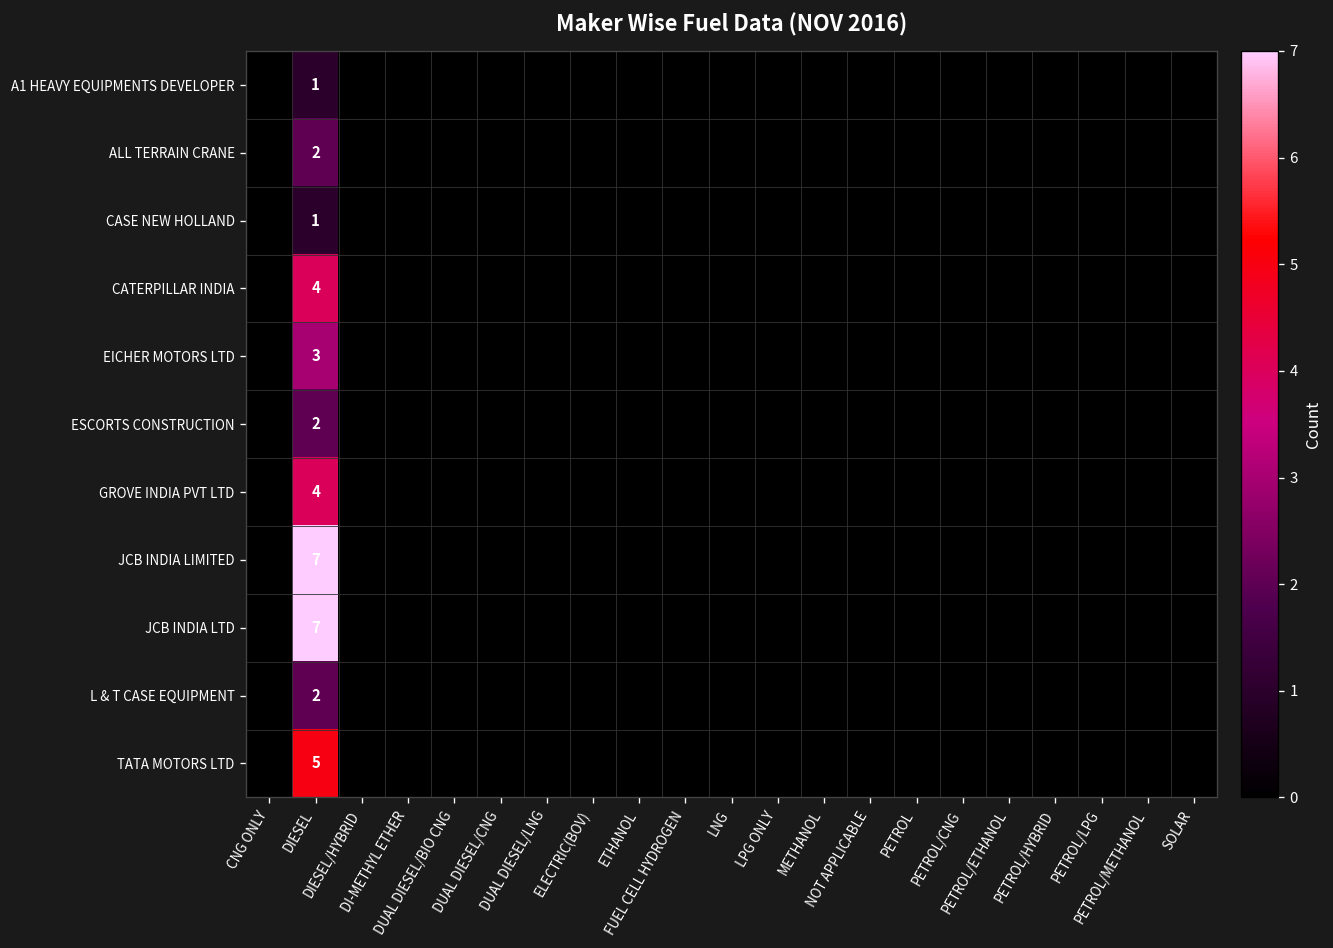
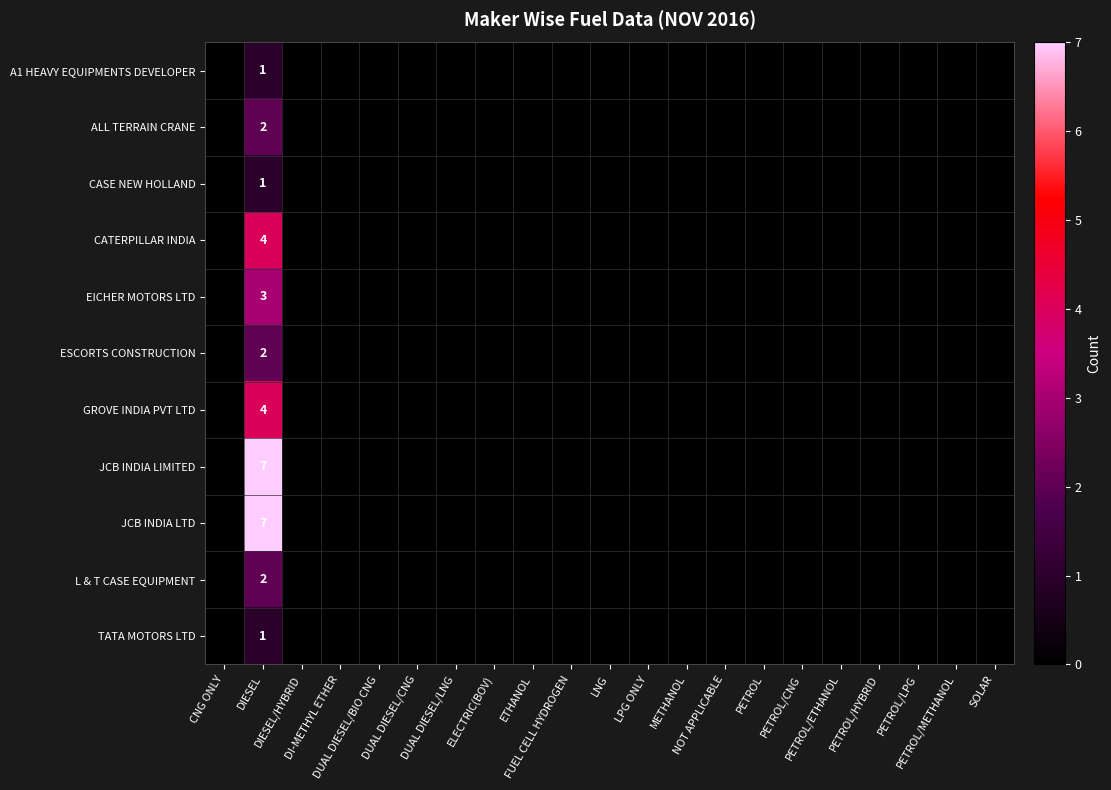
TATA MOTORS LTD, DIESEL: 5 -> 1
